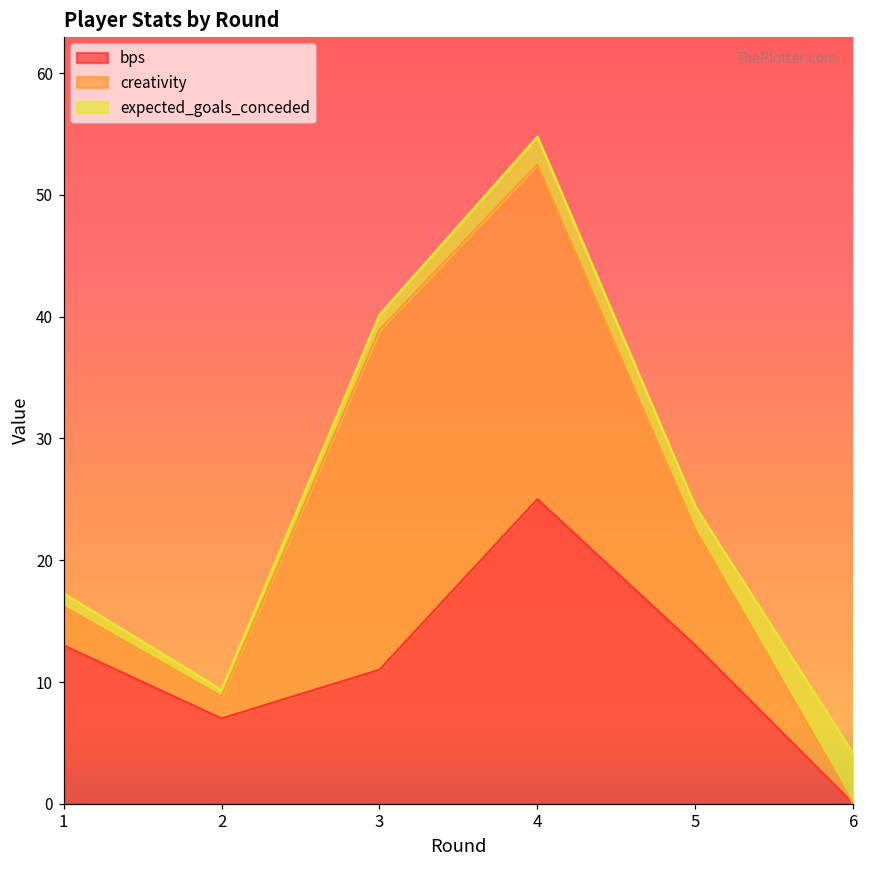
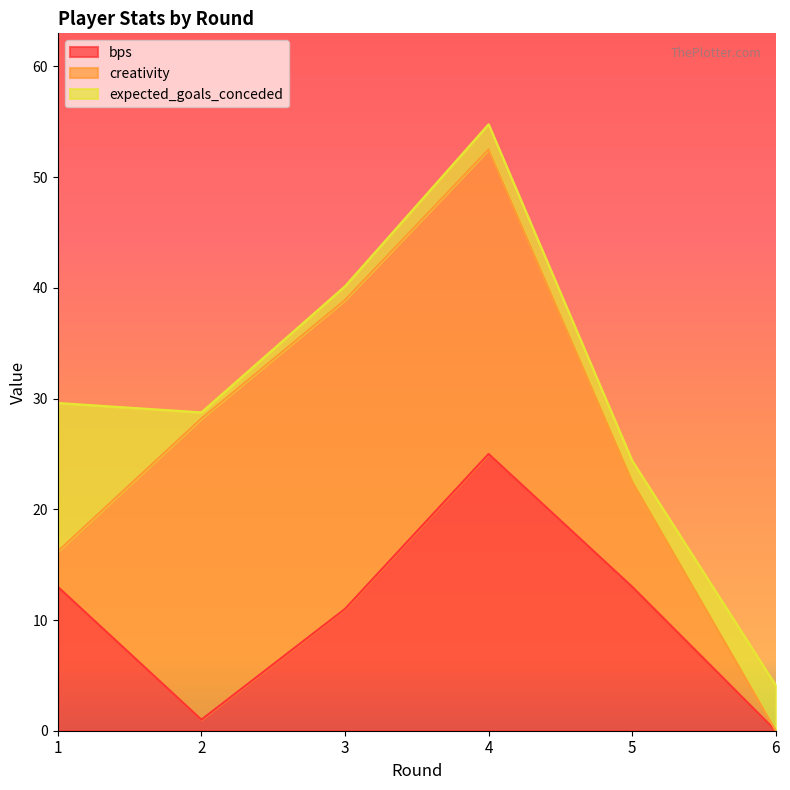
expected_goals_conceded, 1: 1.1 -> 13.4
bps, 2: 7 -> 1
creativity, 2: 1.8 -> 27.2
